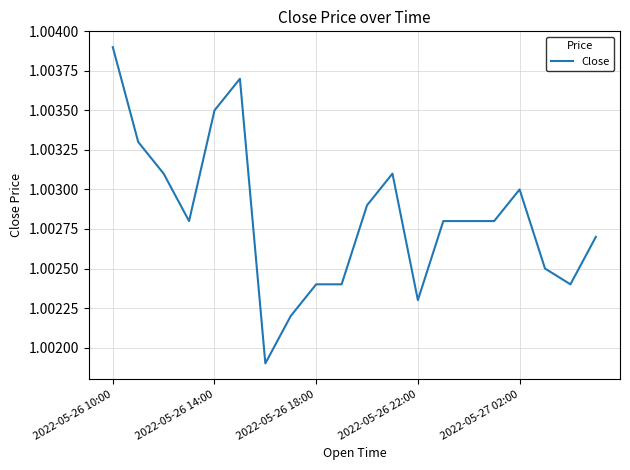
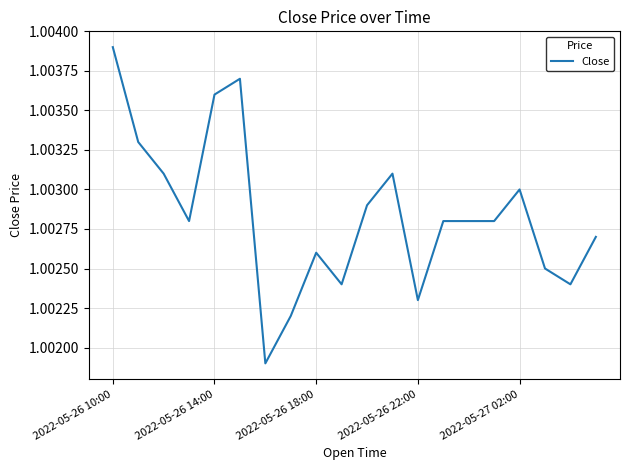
2022-05-26 14:00: 1.0035 -> 1.0036
2022-05-26 18:00: 1.0024 -> 1.0026
